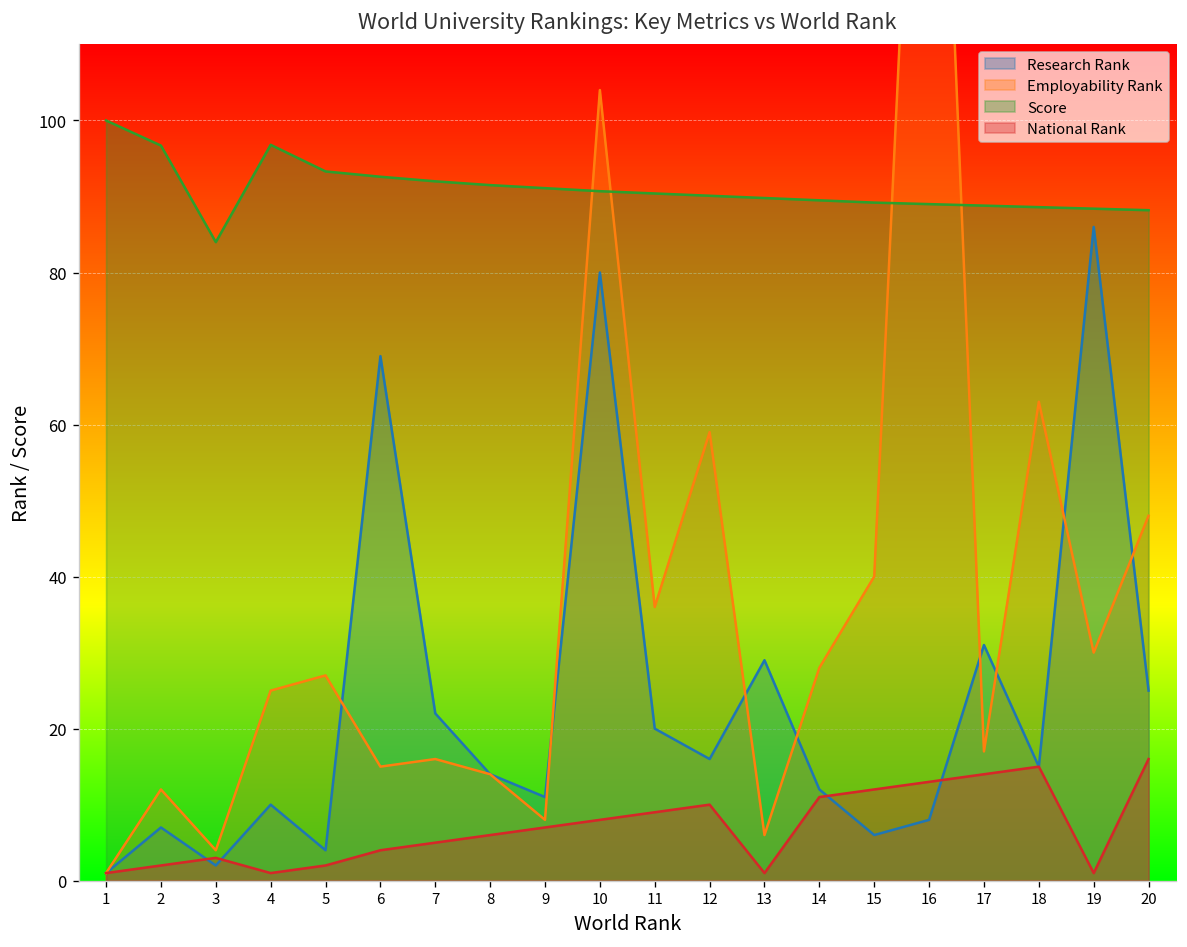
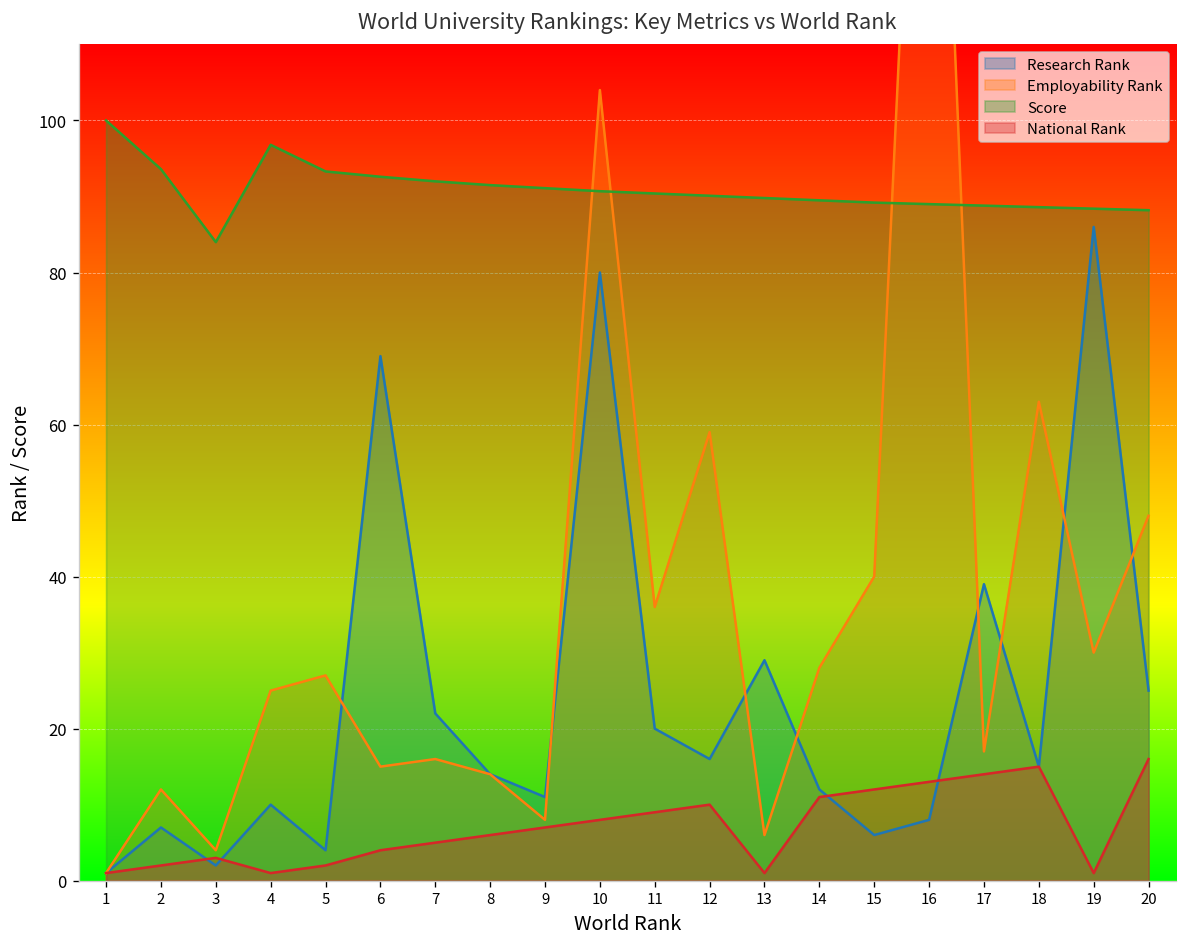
Score, 2: 97 -> 94
Research Rank, 17: 31 -> 39
